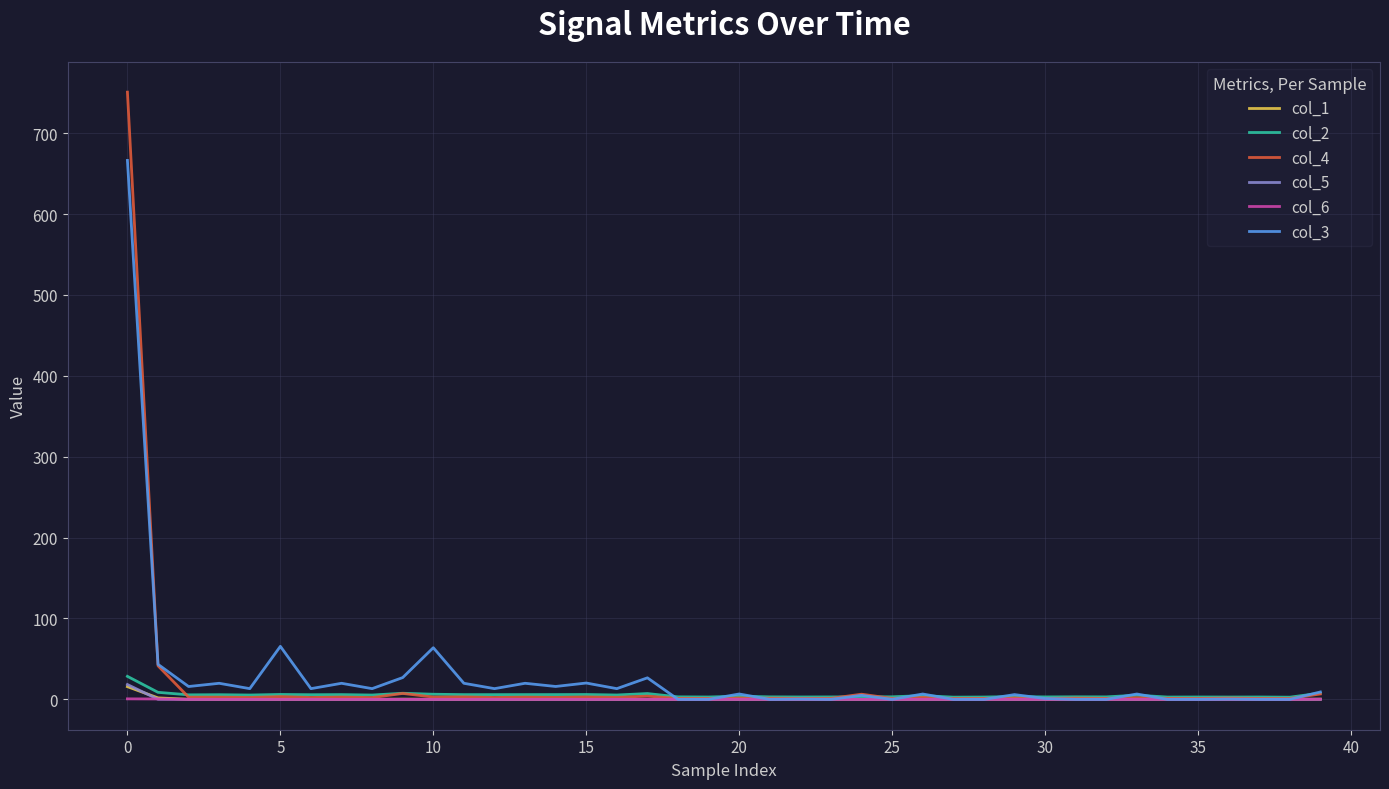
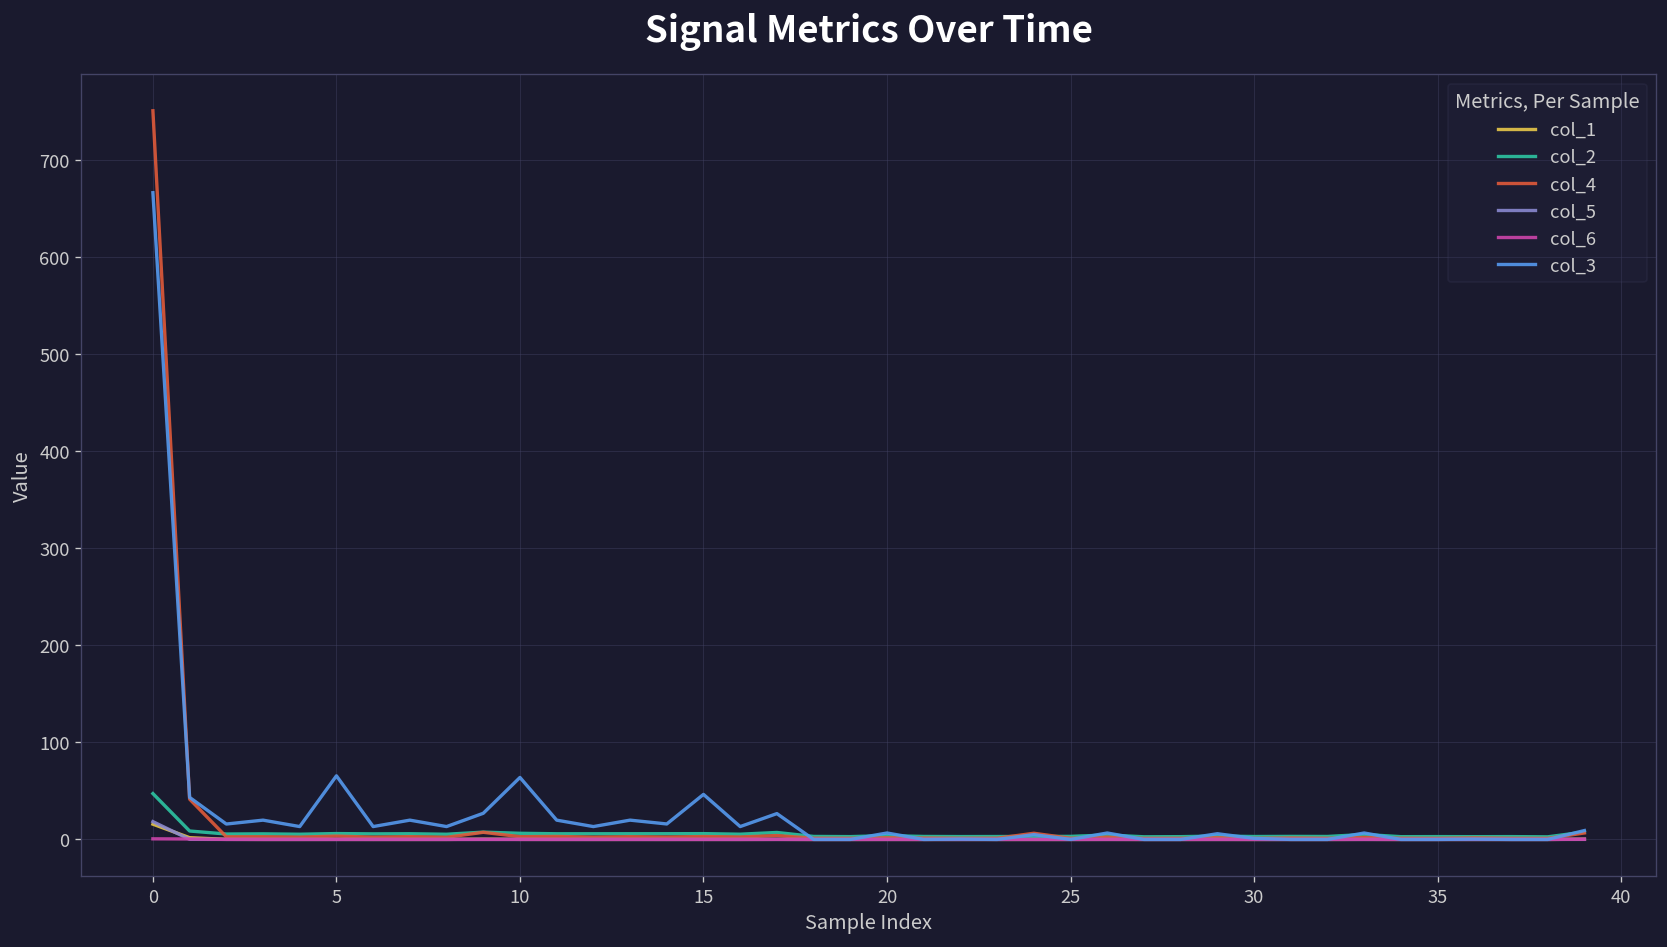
col_2, 0: 30 -> 50
col_3, 15: 20 -> 50
